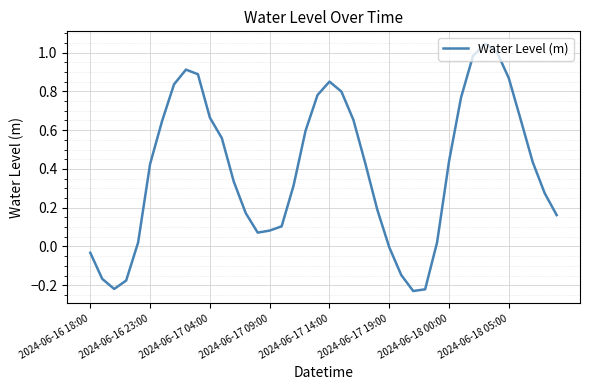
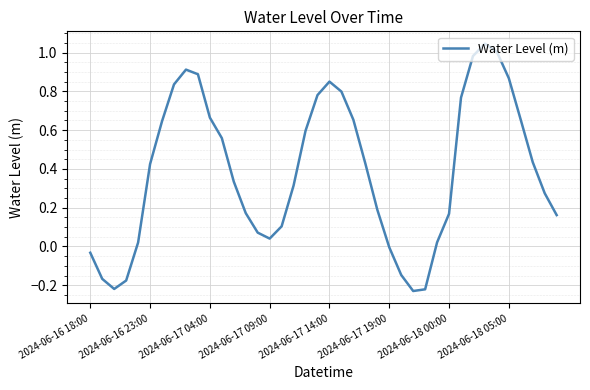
2024-06-17 09:00: 0.08 -> 0.04
2024-06-18 00:00: 0.44 -> 0.17
